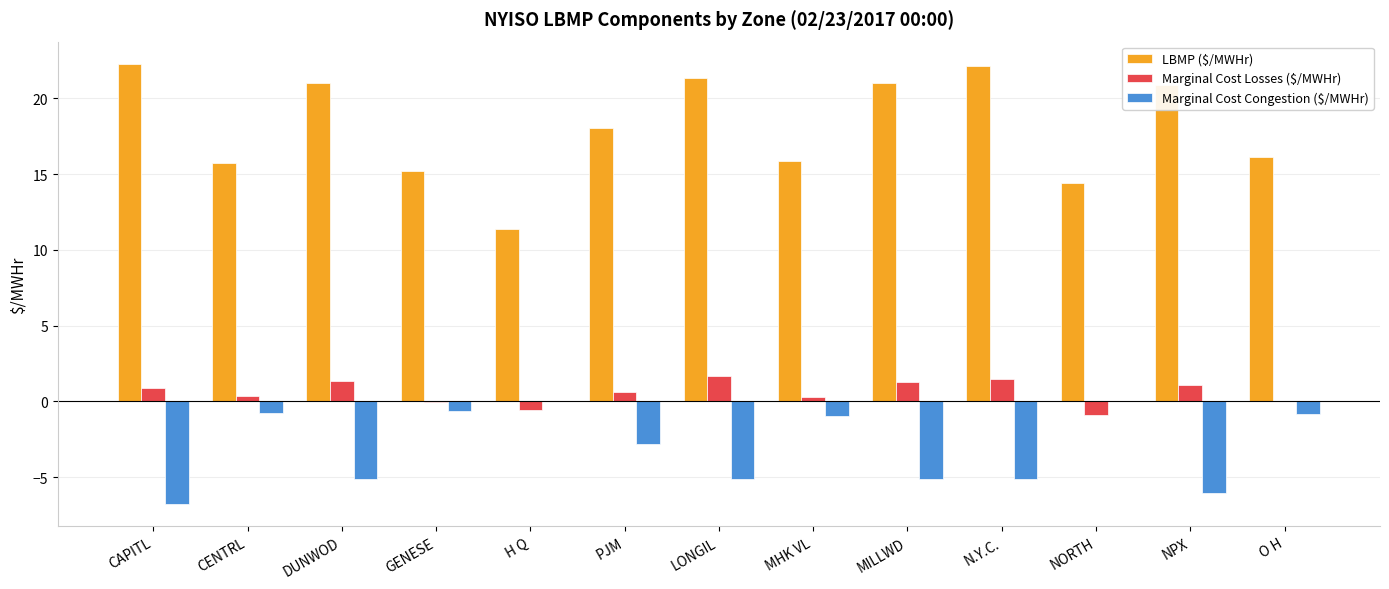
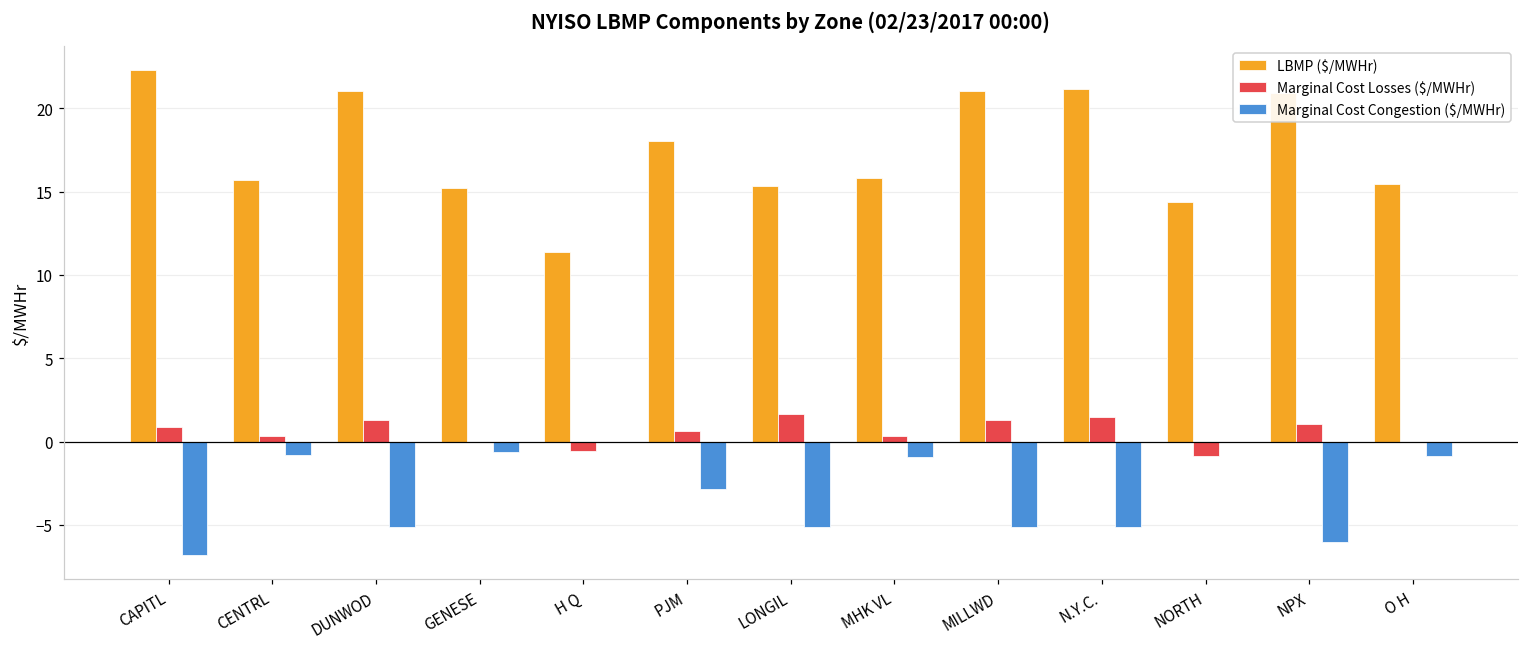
LBMP ($/MWHr), LONGIL: 21.4 -> 15.4
LBMP ($/MWHr), N.Y.C.: 22.1 -> 21.2
LBMP ($/MWHr), O H: 16.1 -> 15.5
